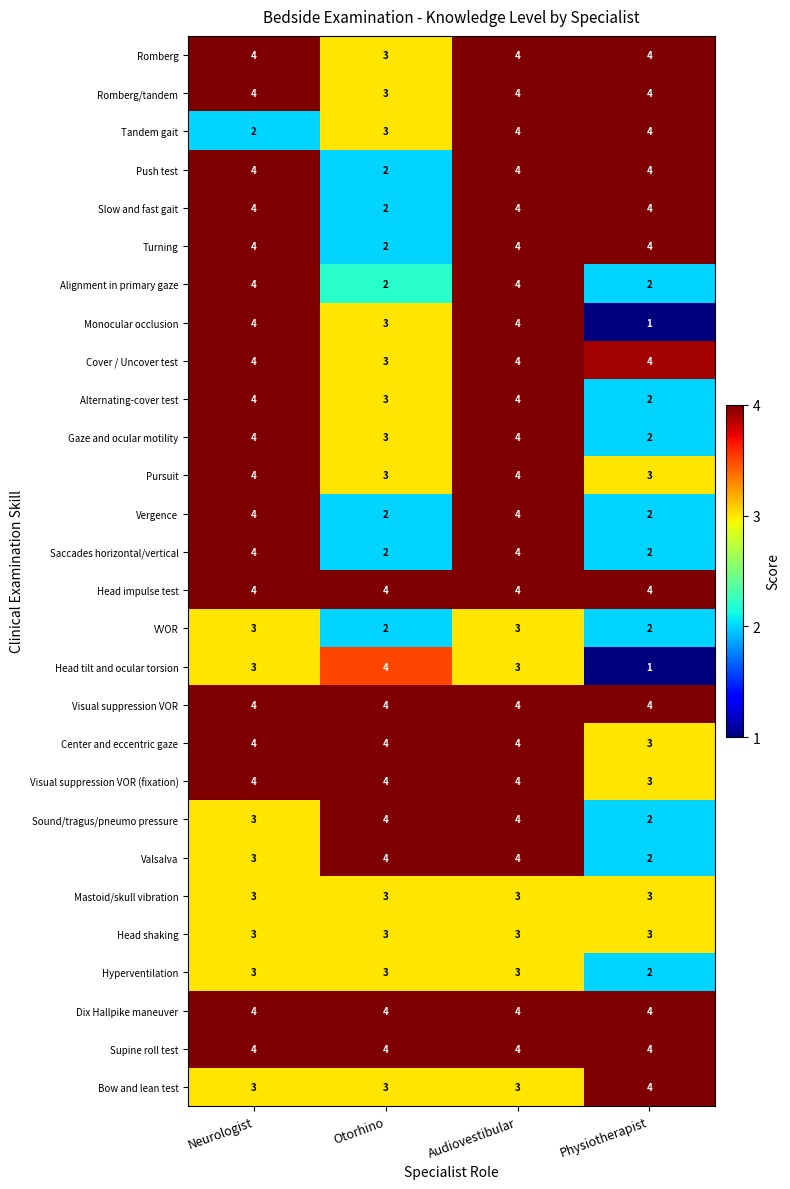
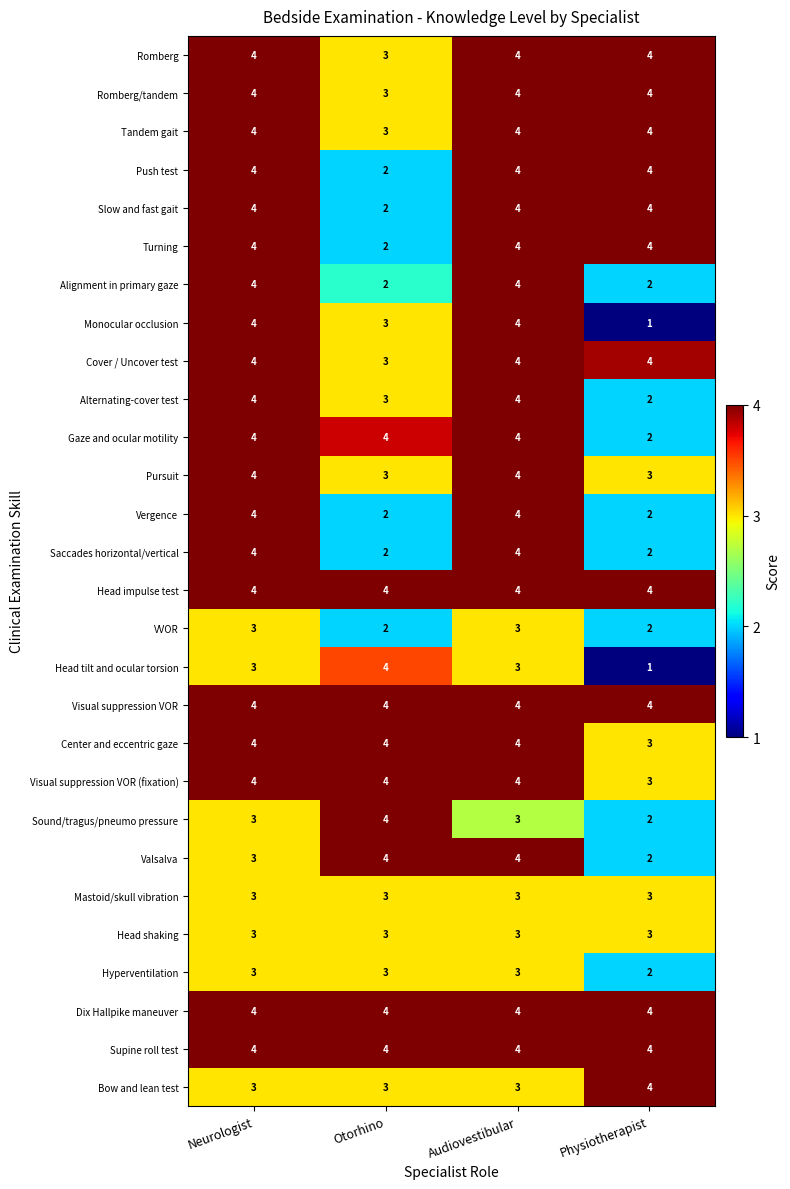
Tandem gait, Neurologist: 2 -> 4
Gaze and ocular motility, Otorhino: 3 -> 4
Sound/tragus/pneumo pressure, Audiovestibular: 4 -> 3
